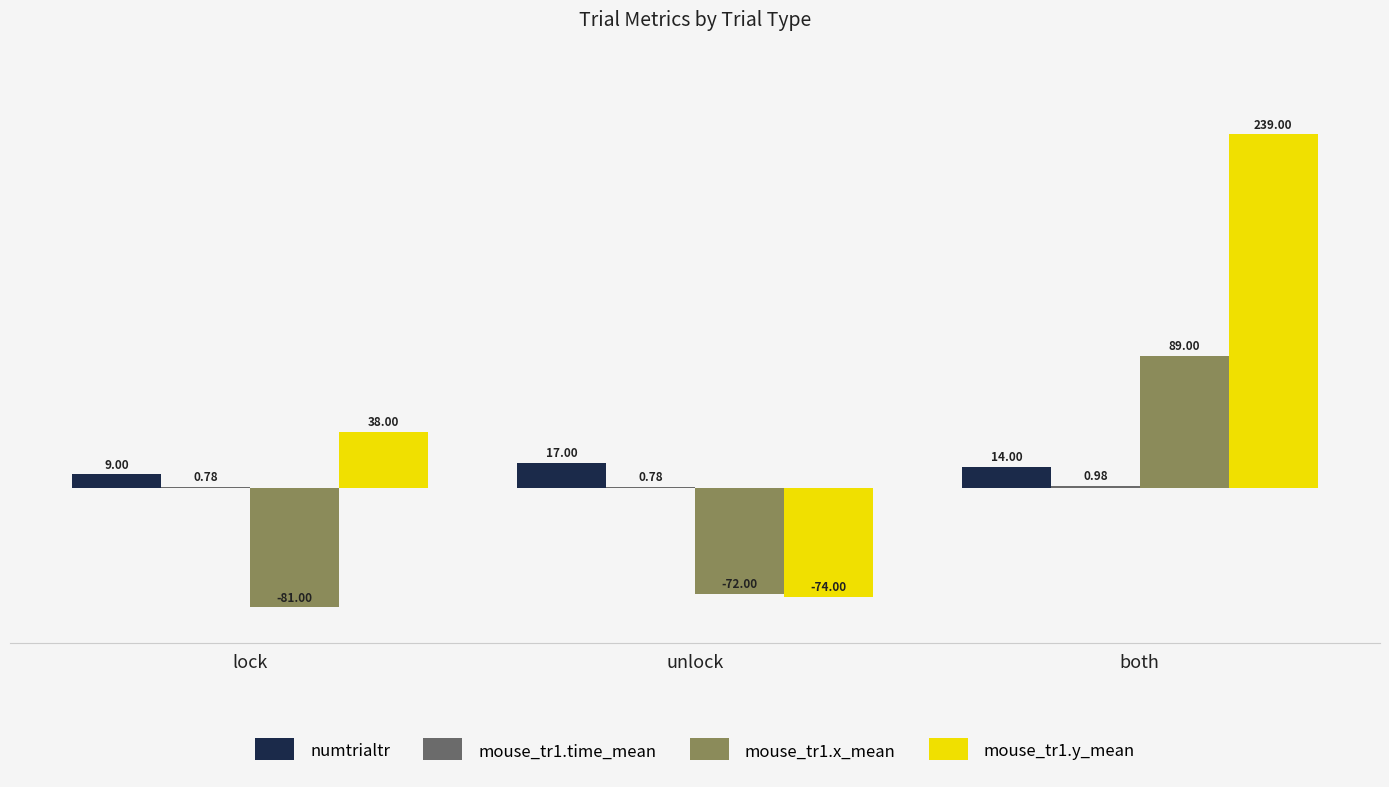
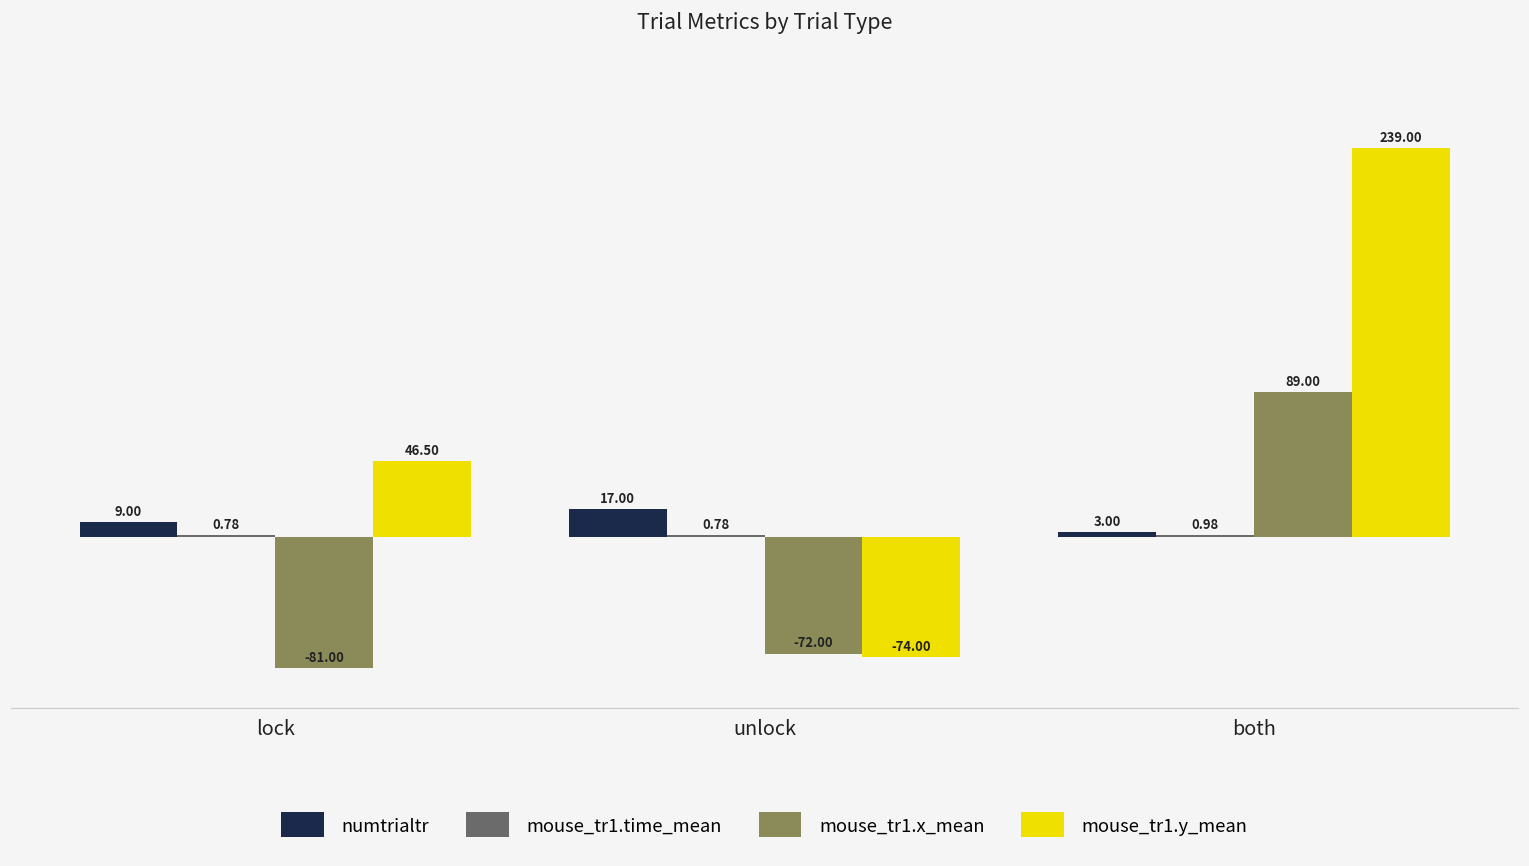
mouse_tr1.y_mean, lock: 38.00 -> 46.50
numtrialtr, both: 14.00 -> 3.00
